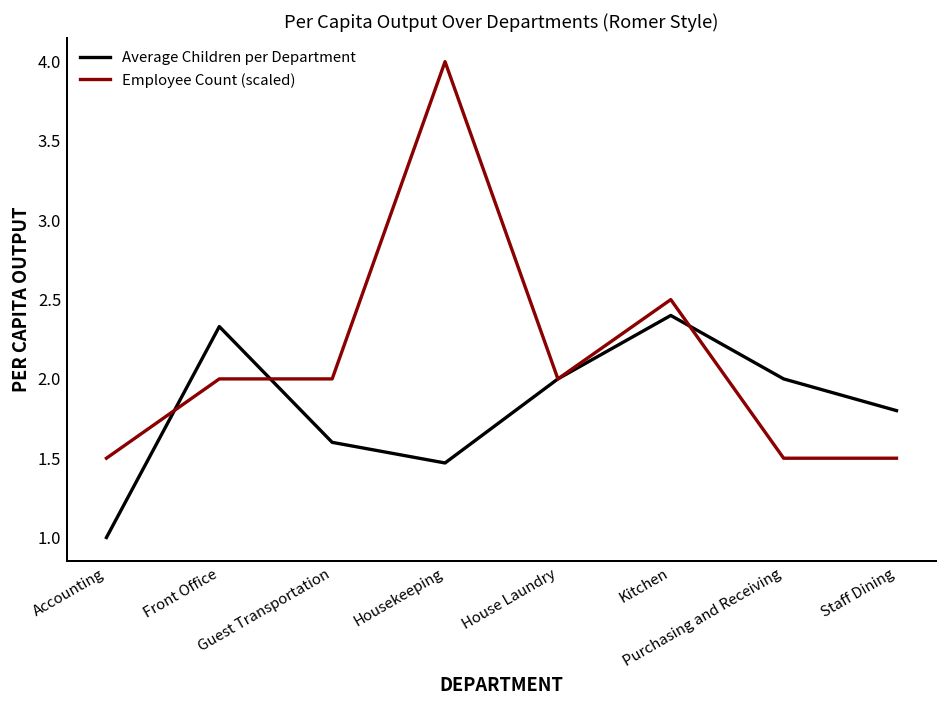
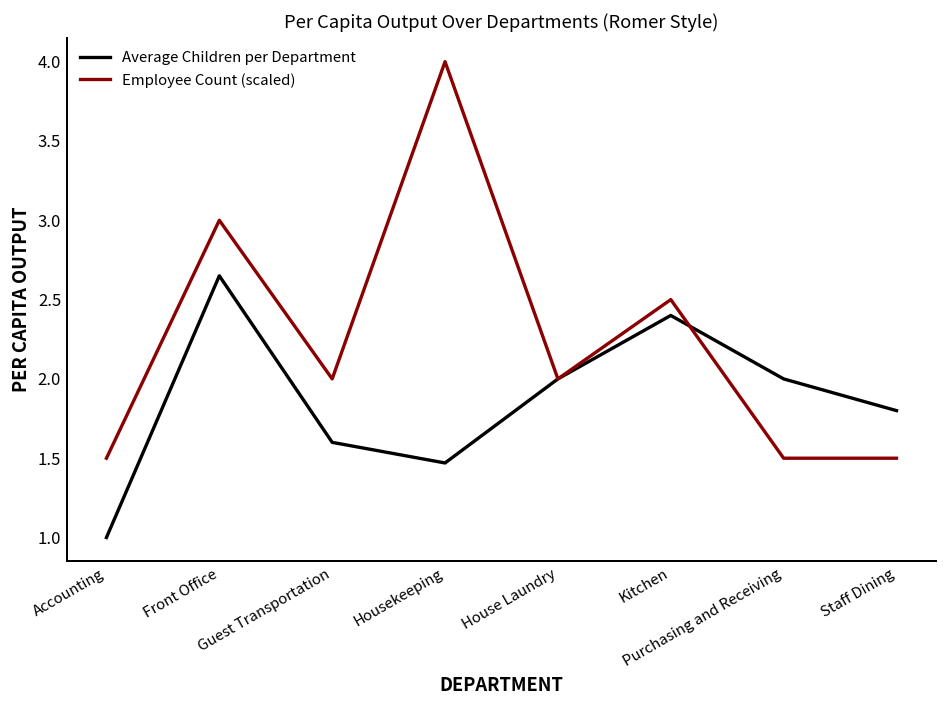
Average Children per Department, Front Office: 2.33 -> 2.65
Employee Count (scaled), Front Office: 2.00 -> 3.00
